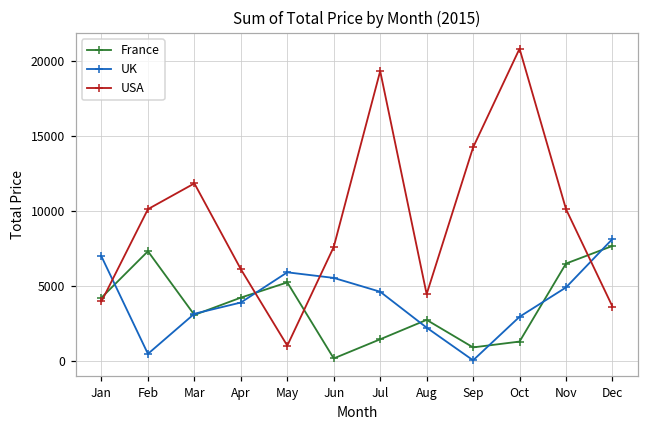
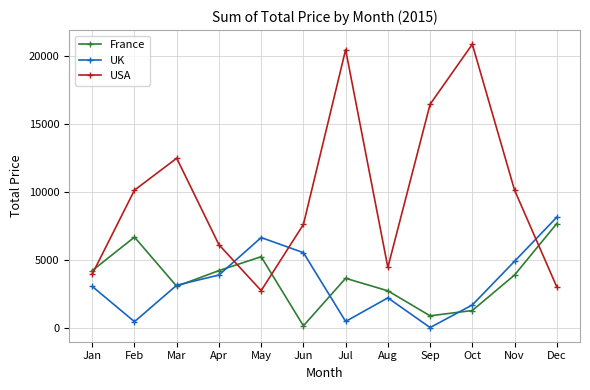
UK, Jan: 7000 -> 3100
France, Feb: 7300 -> 6700
USA, Mar: 11800 -> 12500
UK, May: 5900 -> 6700
USA, May: 1000 -> 2800
France, Jul: 1400 -> 3700
UK, Jul: 4600 -> 500
USA, Jul: 19300 -> 20400
USA, Sep: 14200 -> 16400
UK, Oct: 2900 -> 1700
France, Nov: 6500 -> 3900
USA, Dec: 3600 -> 3000
